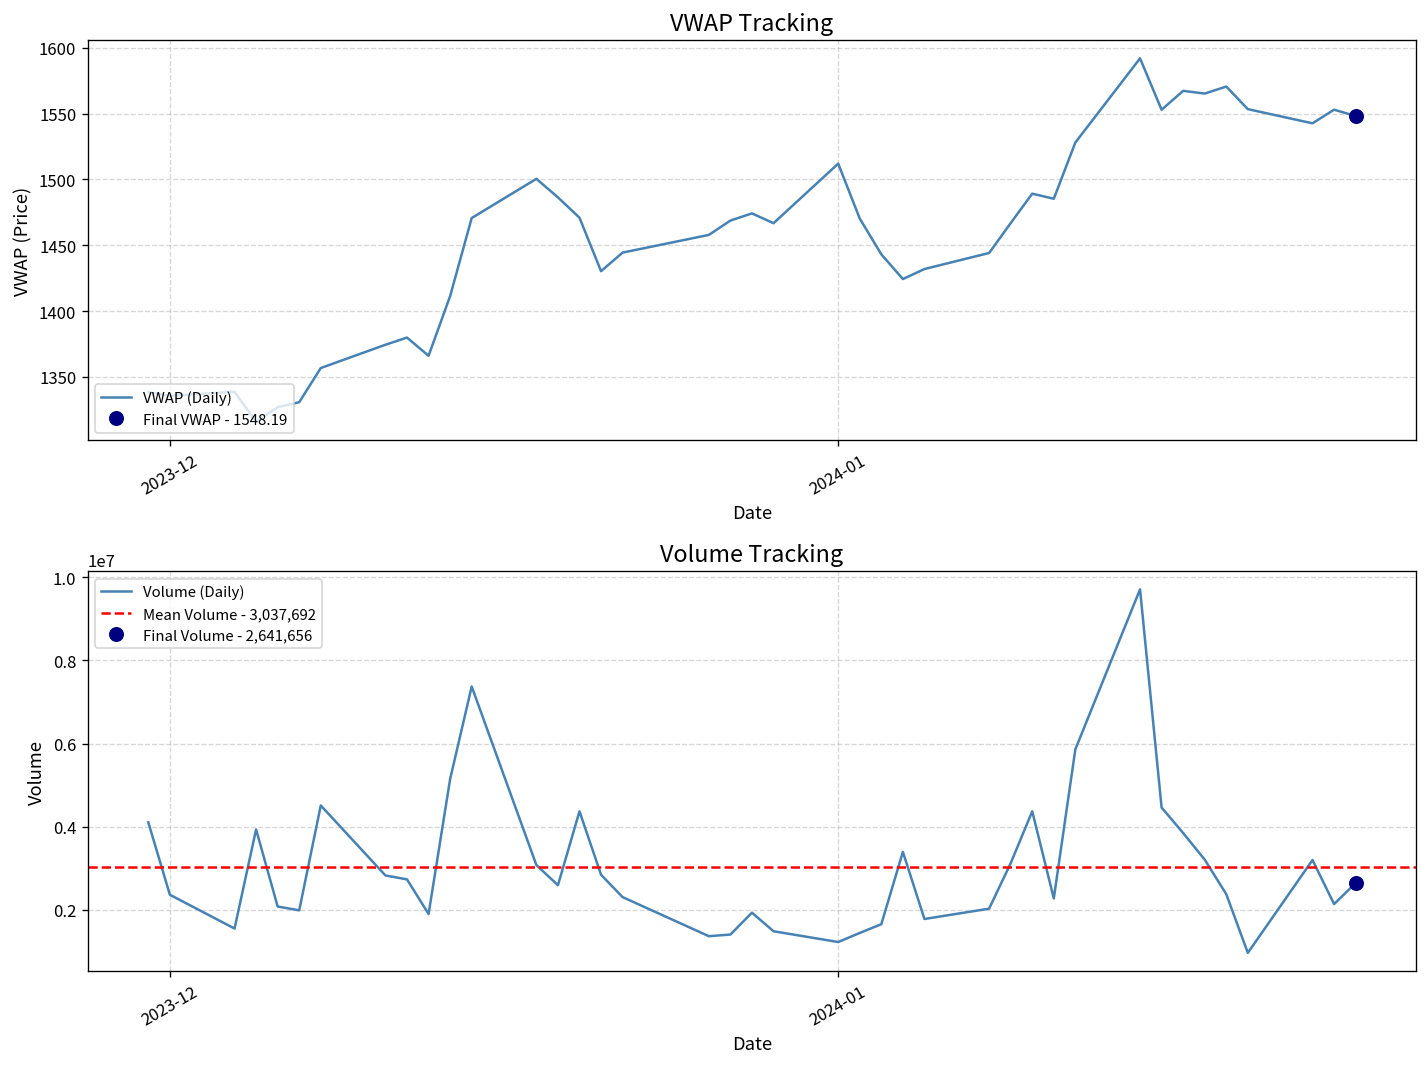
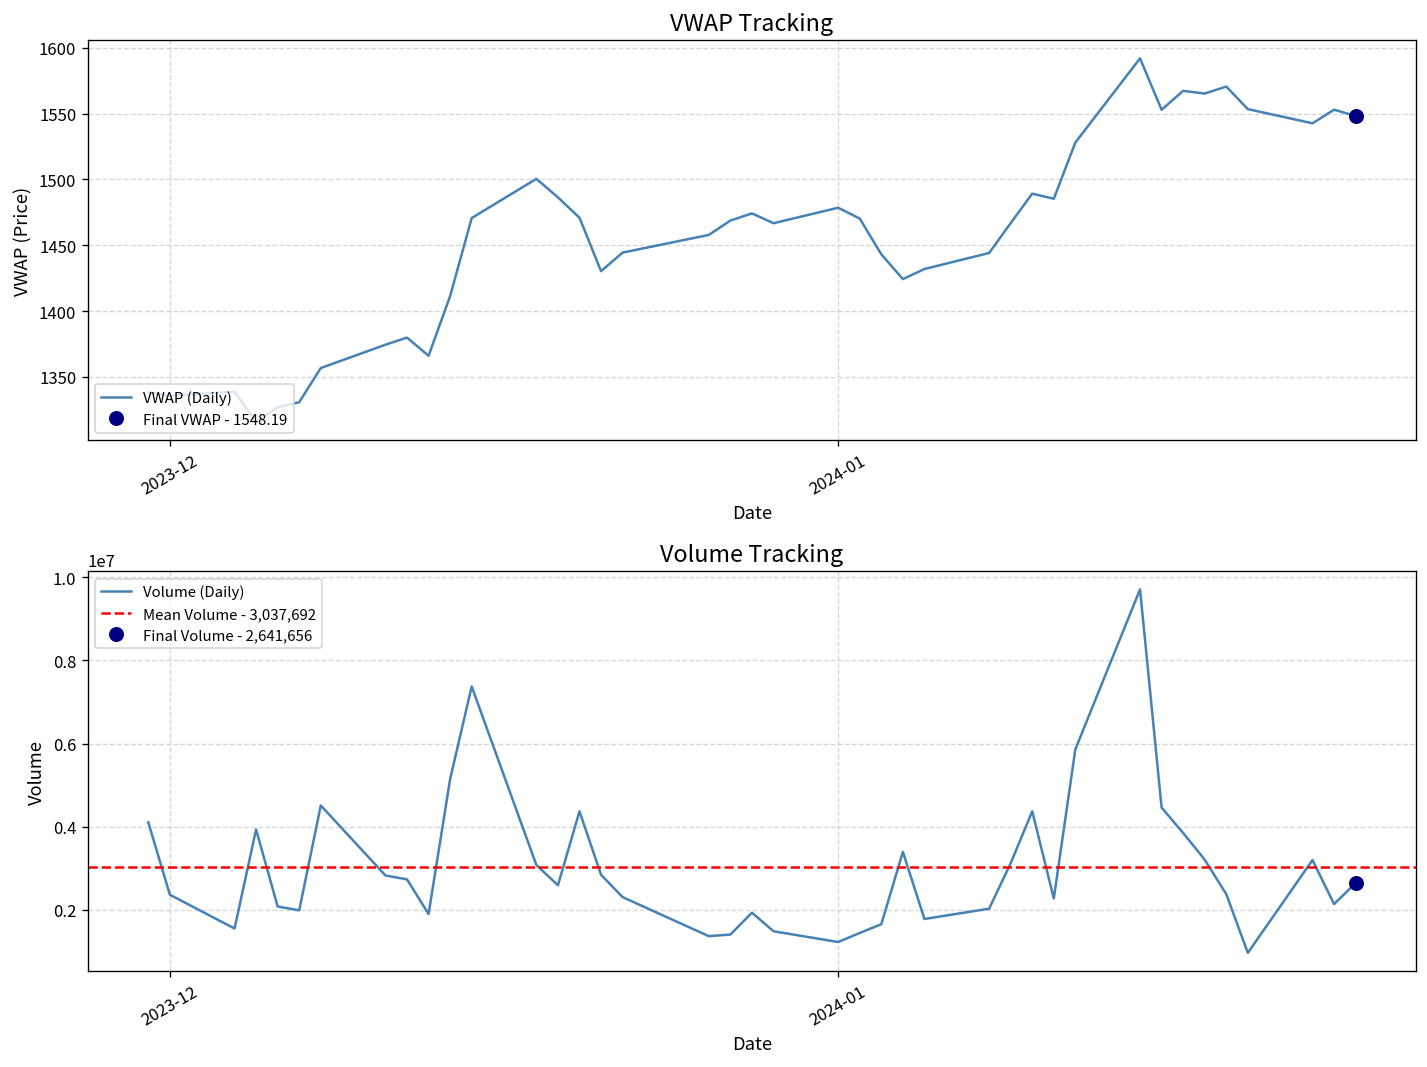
VWAP Tracking, VWAP (Daily), 2024-01: 1512 -> 1479
